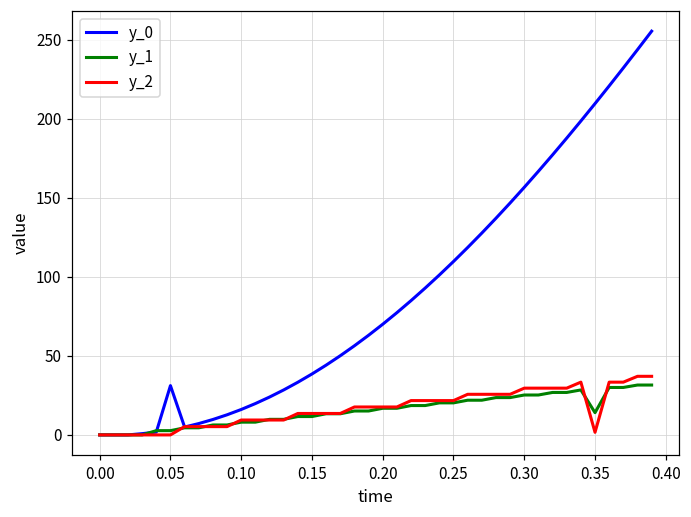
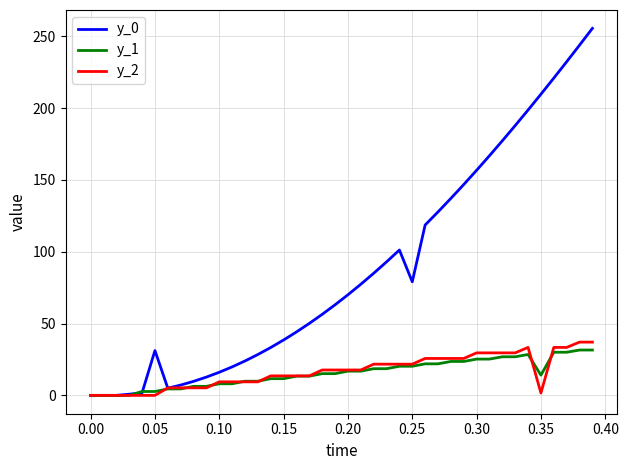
y_0, 0.25: 110 -> 79
